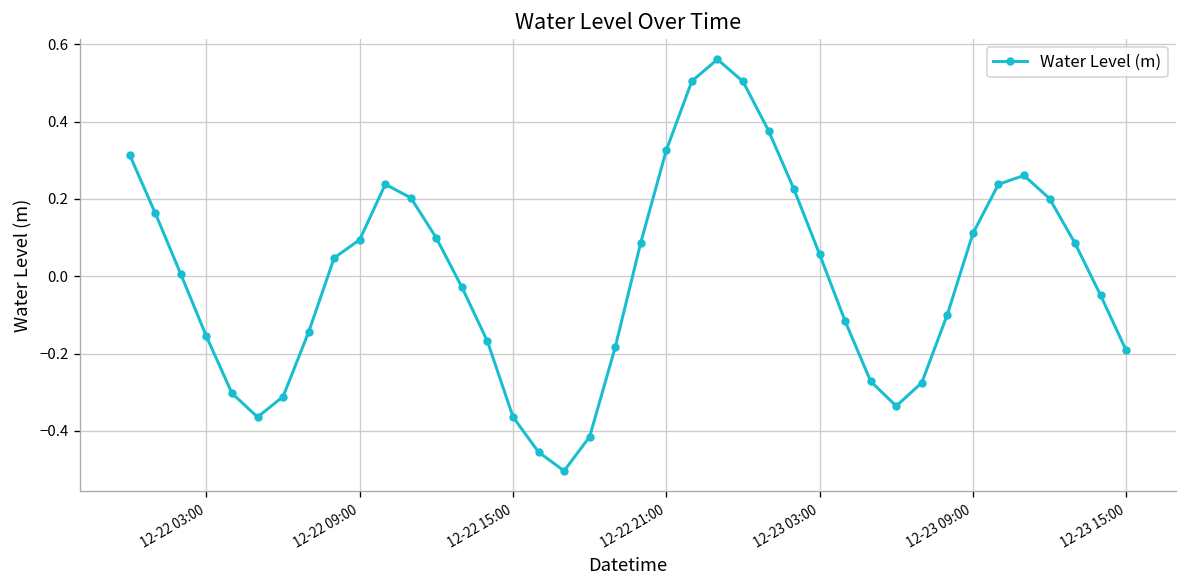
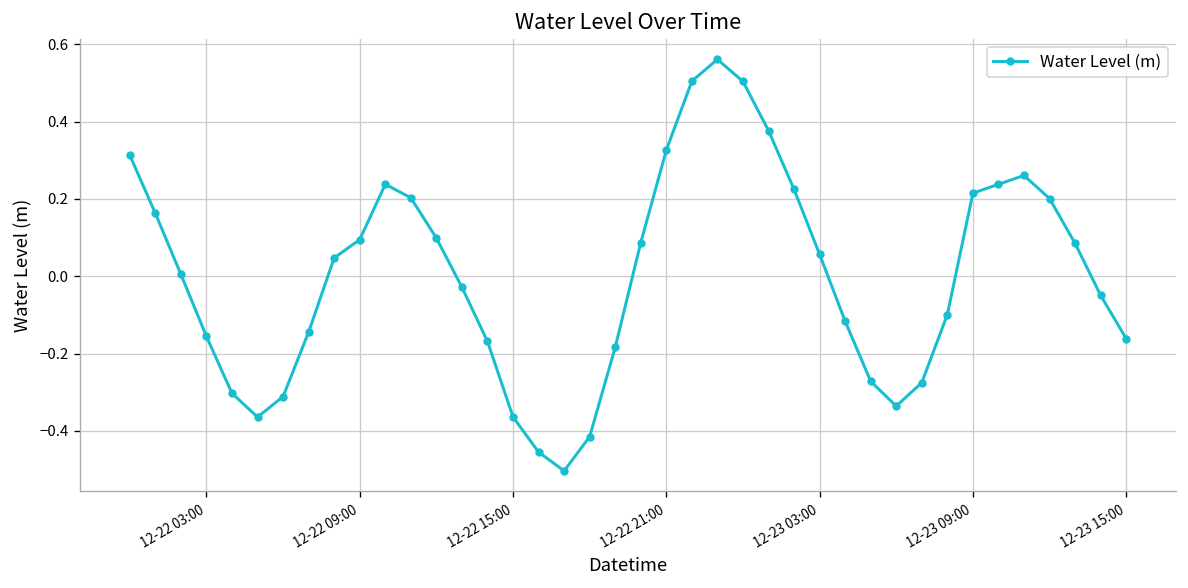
12-23 09:00: 0.11 -> 0.21
12-23 15:00: -0.19 -> -0.16
